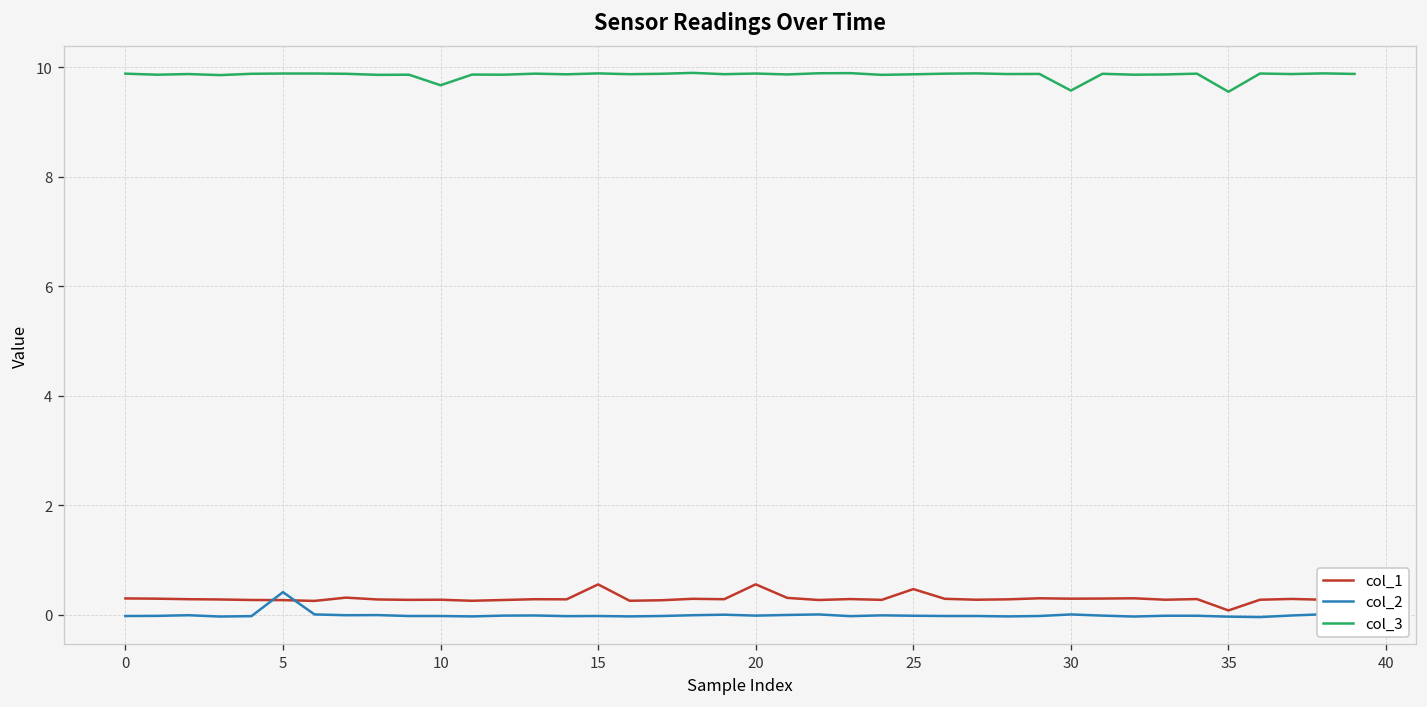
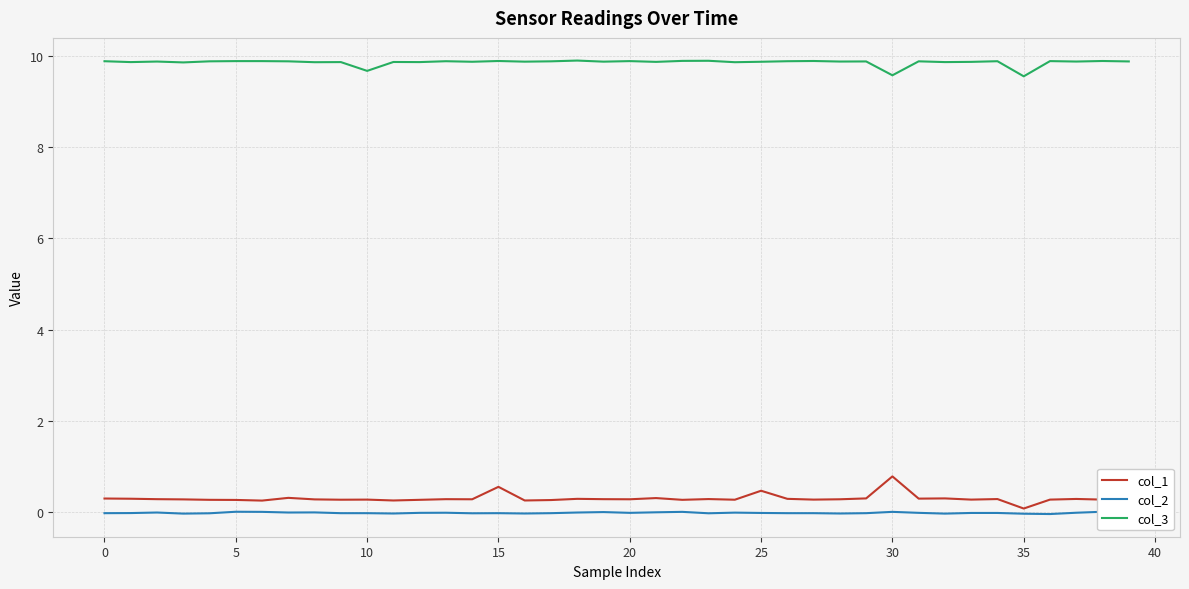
col_2, 5: 0.4 -> 0.0
col_1, 20: 0.6 -> 0.3
col_1, 30: 0.3 -> 0.8
